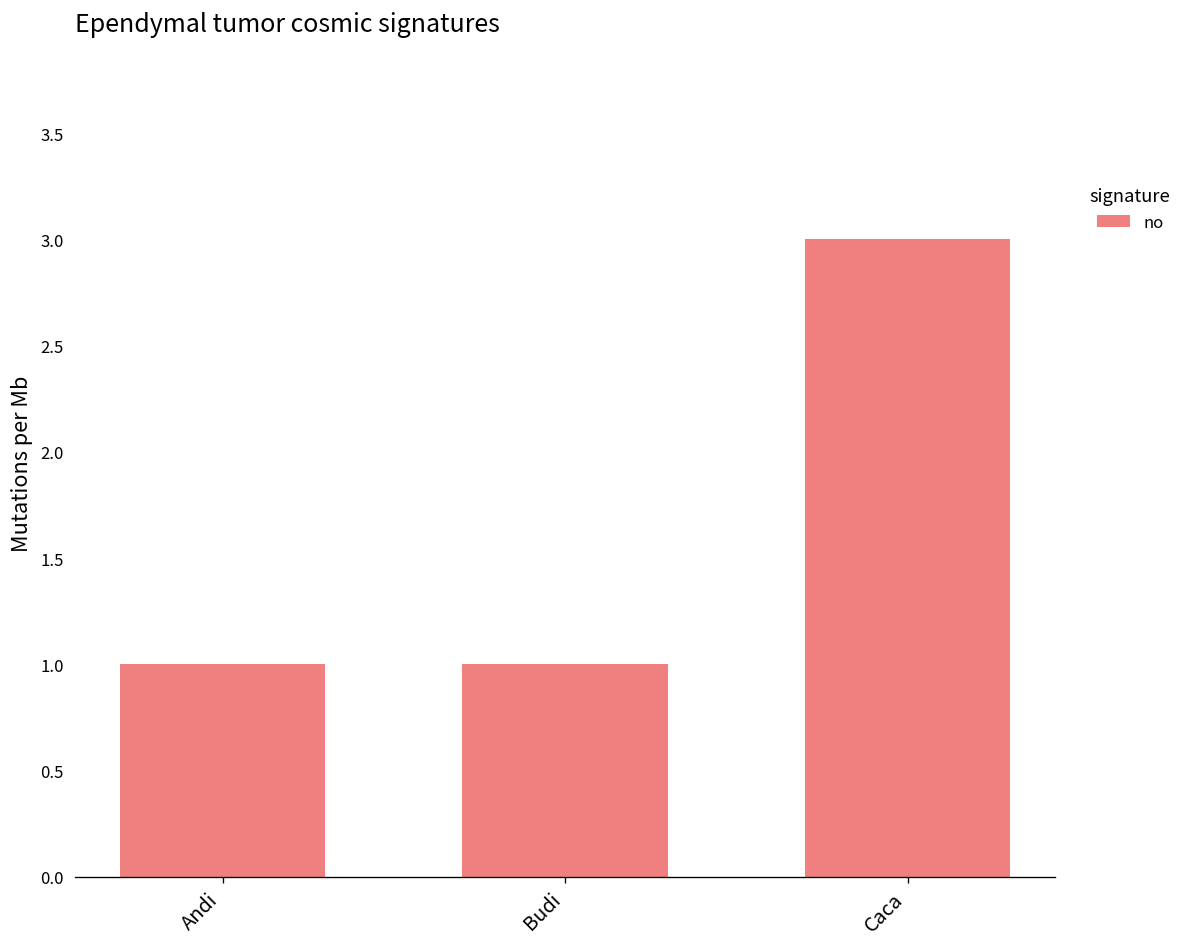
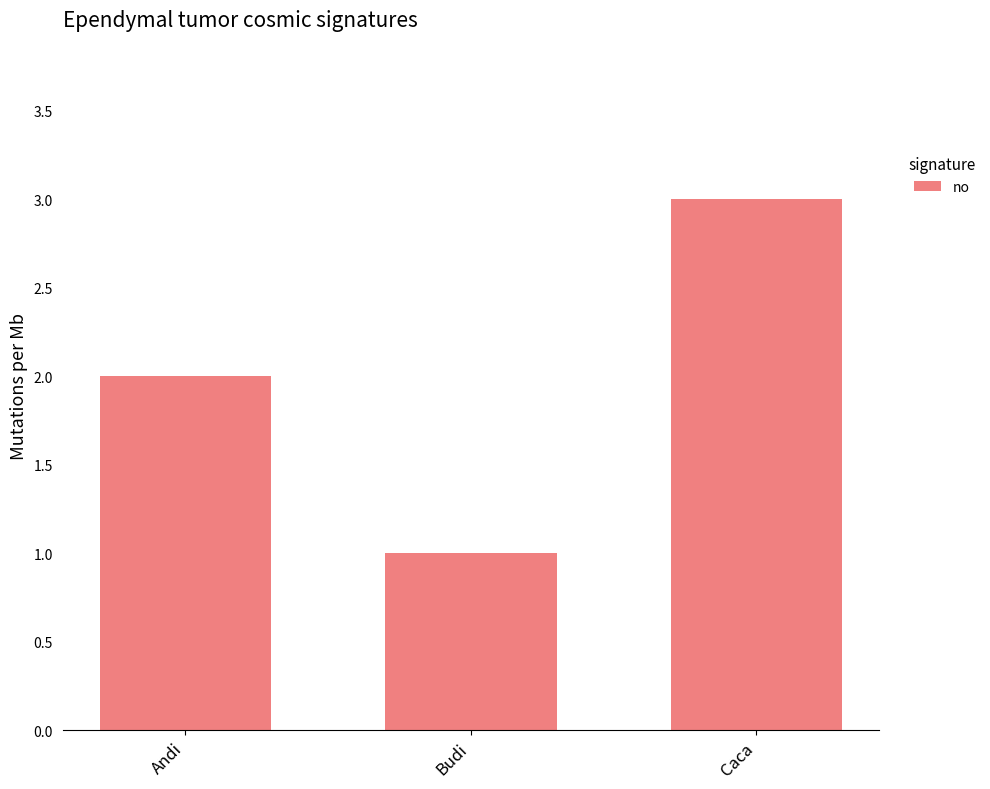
Andi: 1 -> 2
